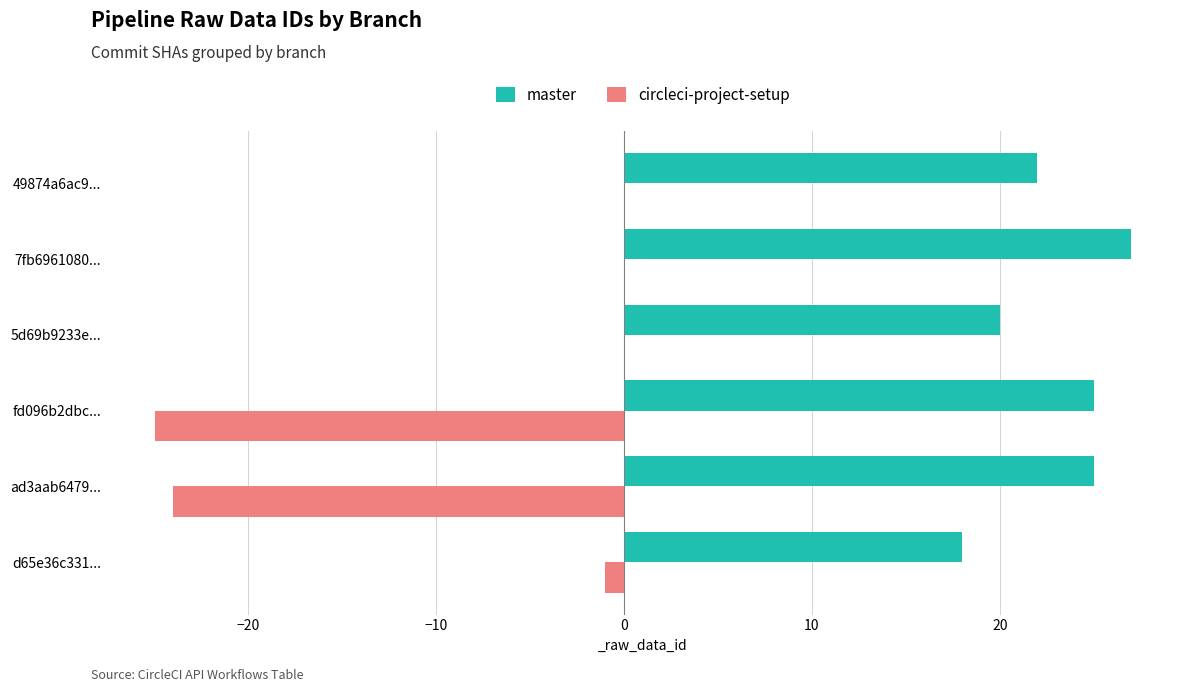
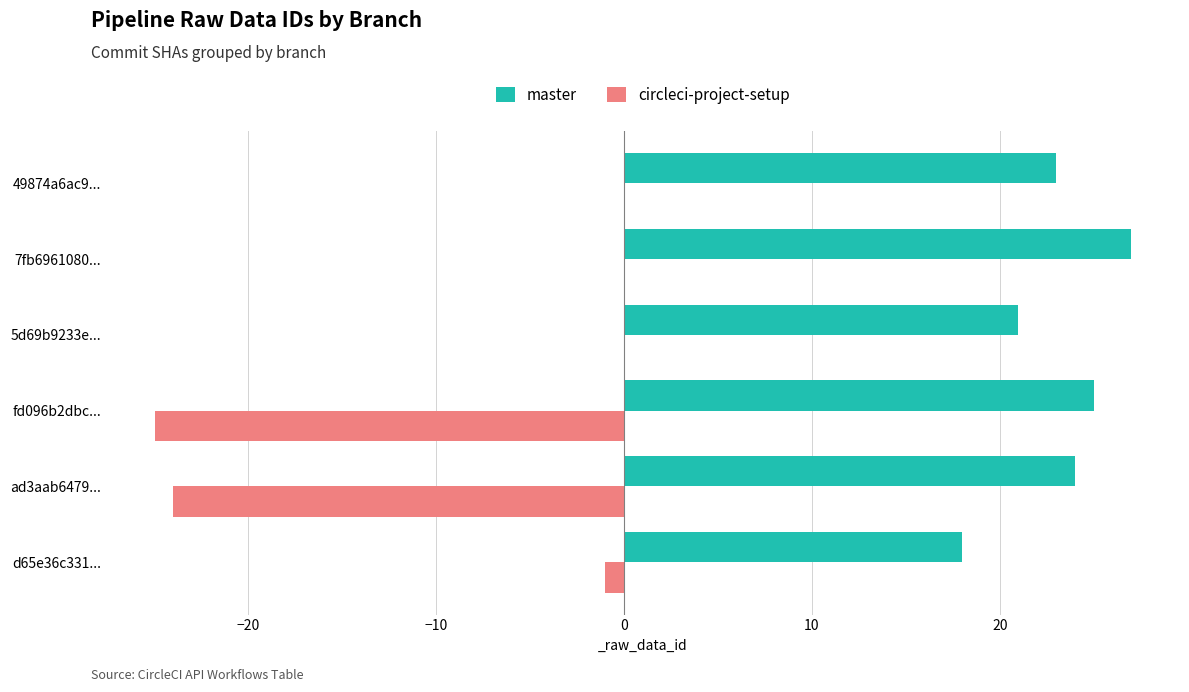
master, 49874a6ac9...: 22 -> 23
master, 5d69b9233e...: 20 -> 21
master, ad3aab6479...: 25 -> 24
